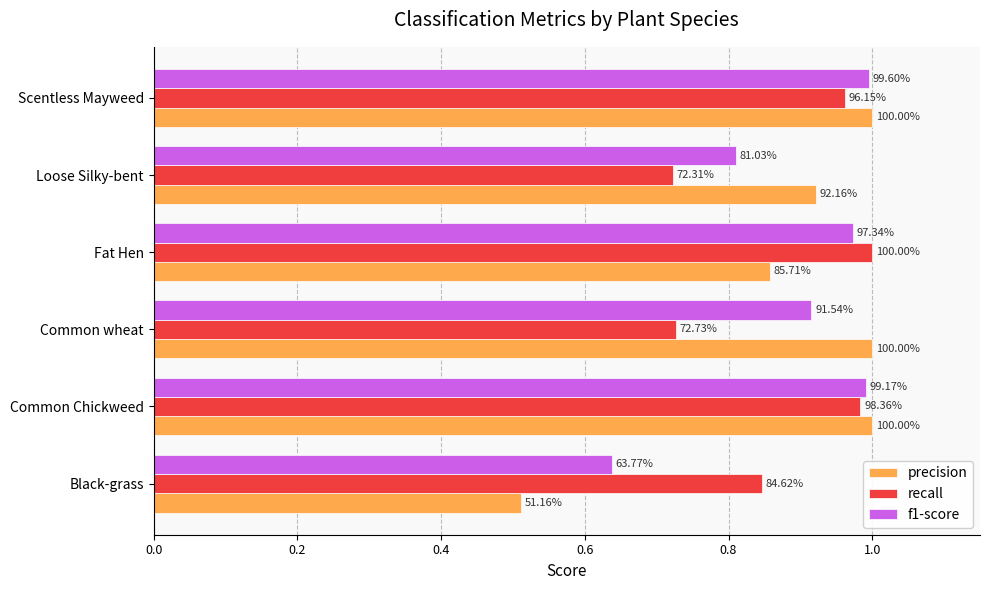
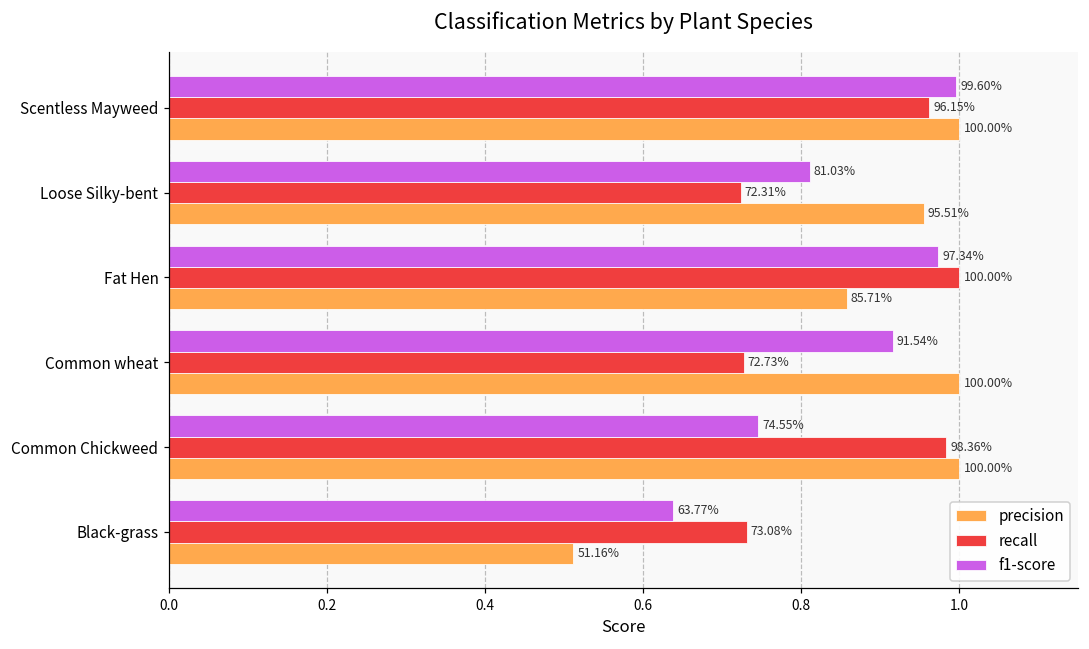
precision, Loose Silky-bent: 92.16% -> 95.51%
f1-score, Common Chickweed: 99.17% -> 74.55%
recall, Black-grass: 84.62% -> 73.08%
